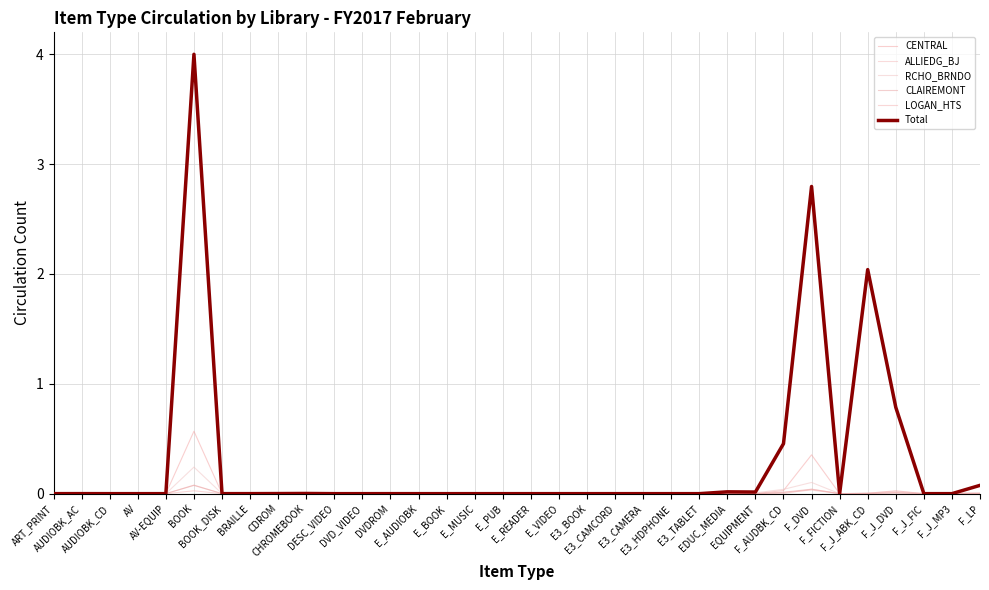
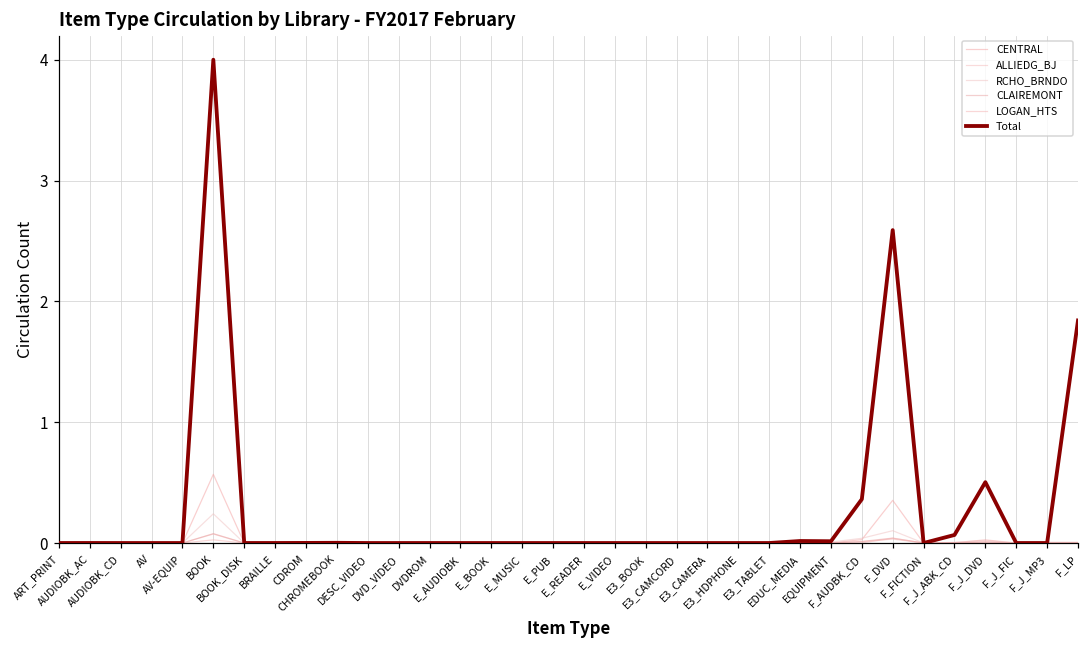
Total, F_AUDBK_CD: 0.45 -> 0.36
Total, F_DVD: 2.80 -> 2.59
Total, F_J_ABK_CD: 2.04 -> 0.07
Total, F_J_DVD: 0.79 -> 0.50
Total, F_LP: 0.08 -> 1.84
